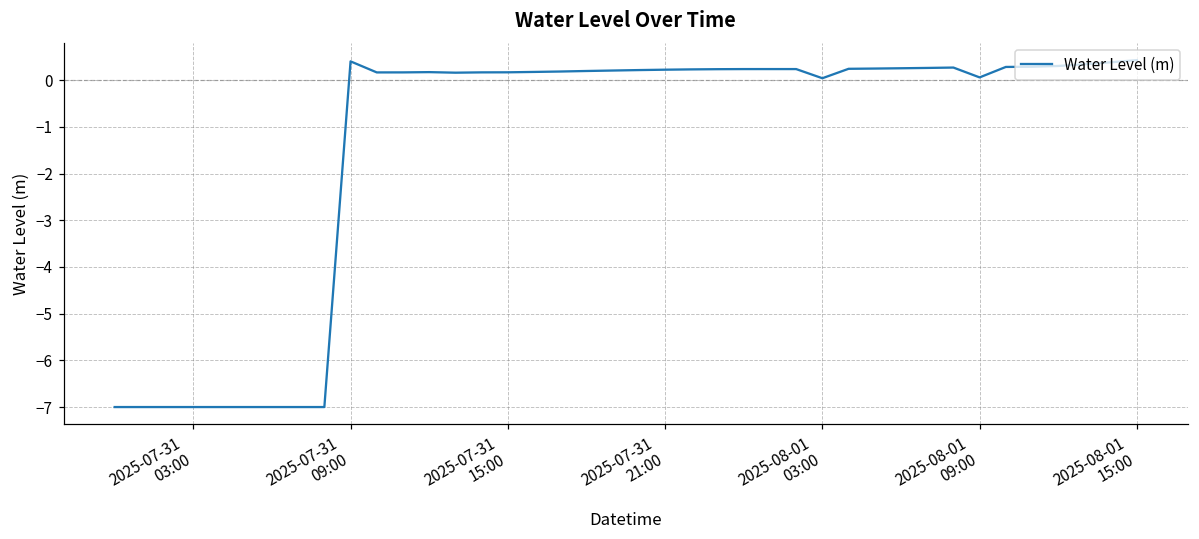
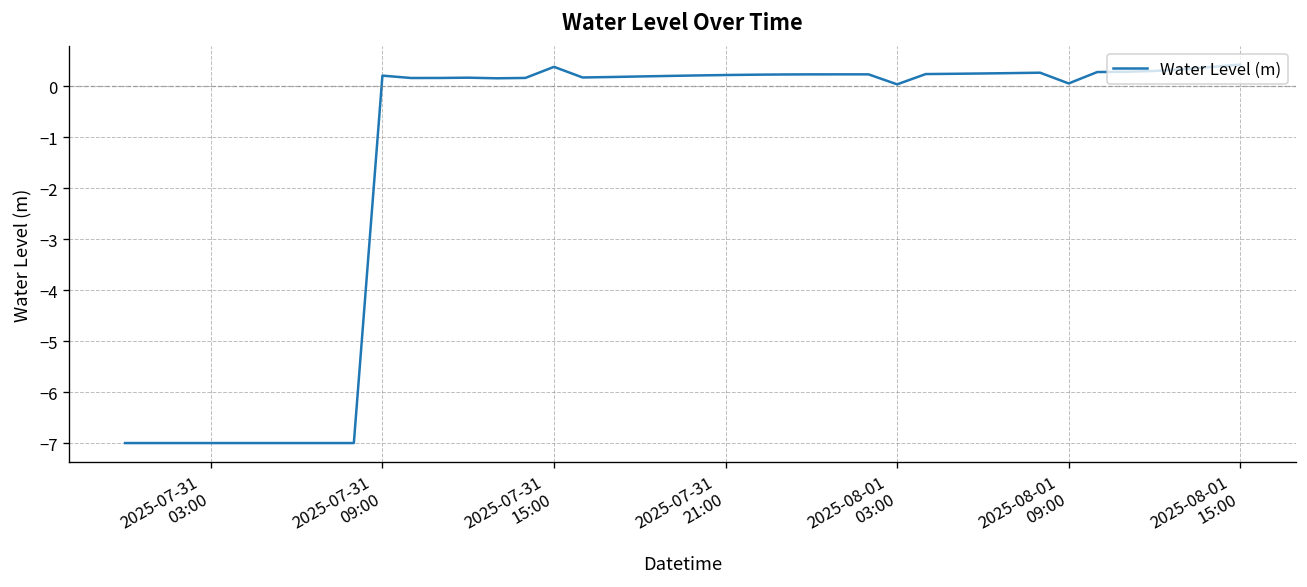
2025-07-31 09:00: 0.4 -> 0.2
2025-07-31 15:00: 0.2 -> 0.4
